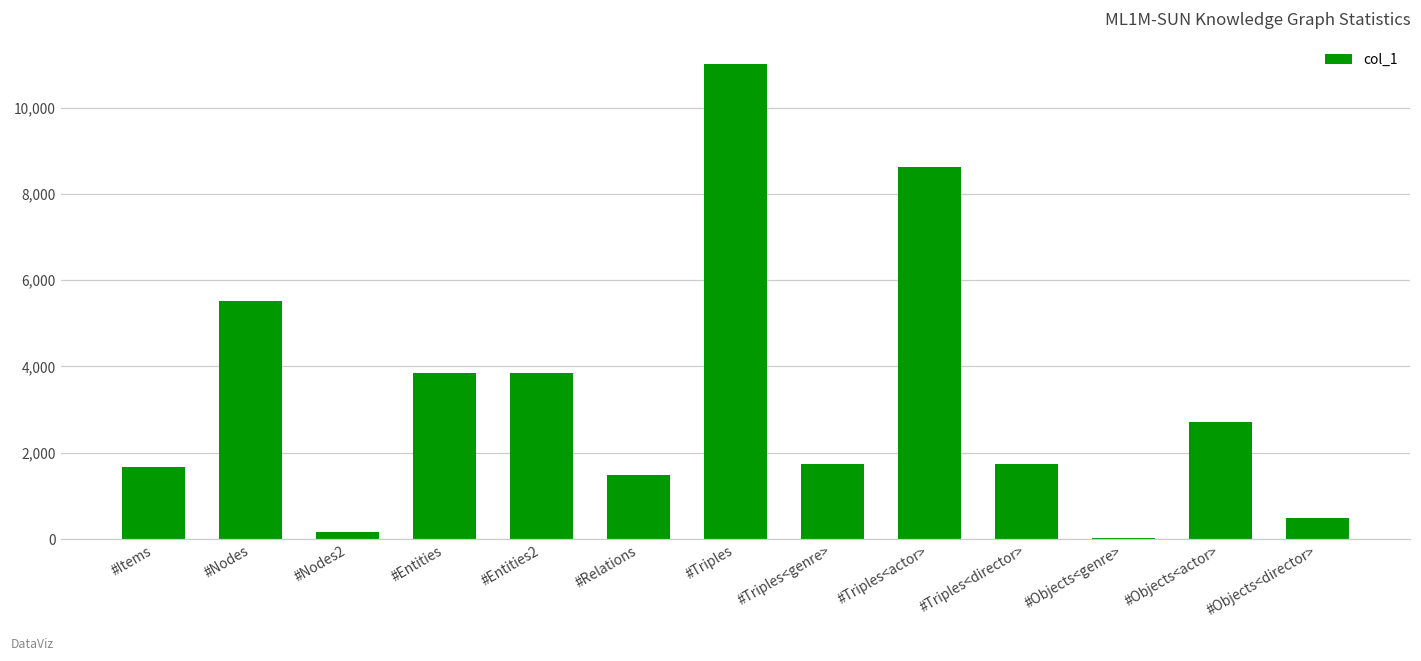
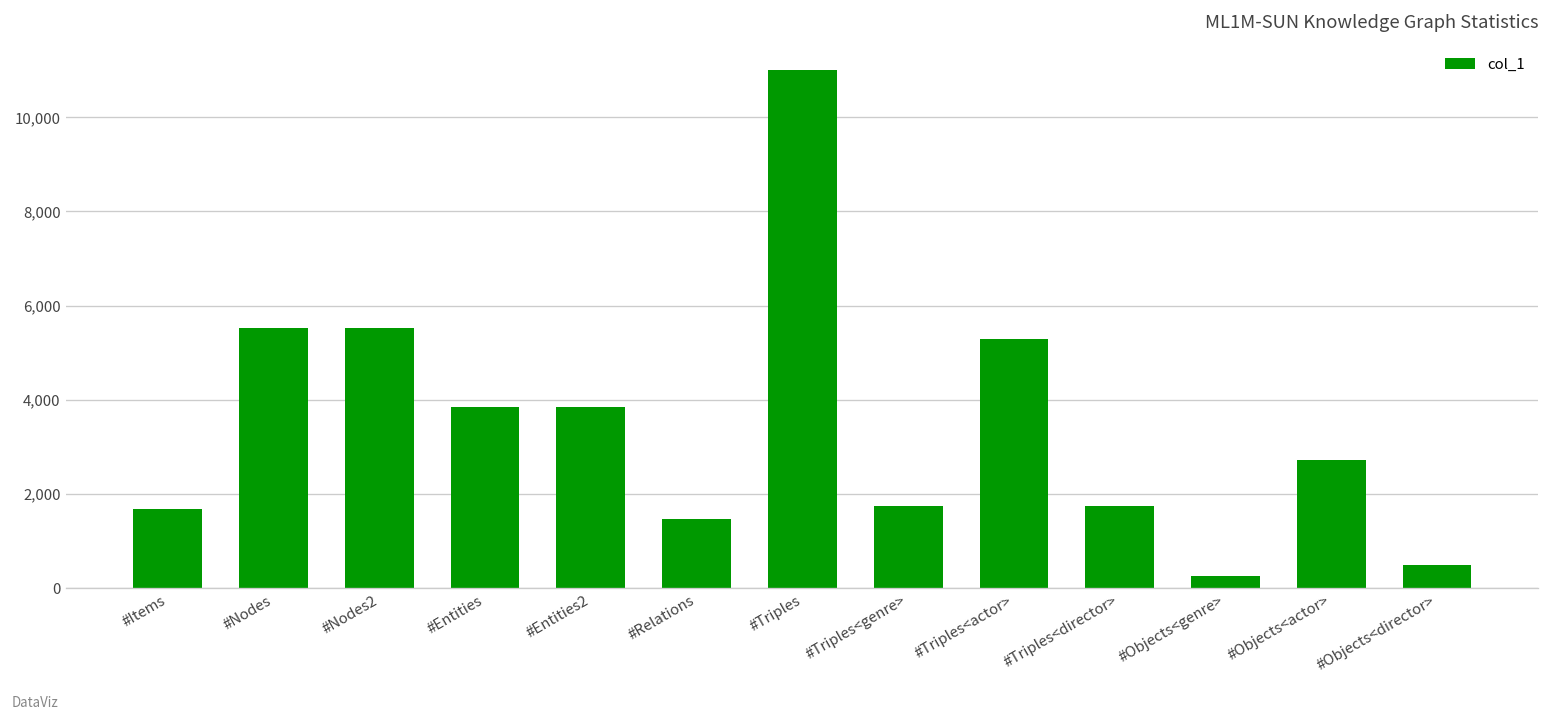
#Nodes2: 200 -> 5,500
#Triples<actor>: 8,600 -> 5,300
#Objects<genre>: 0 -> 300
